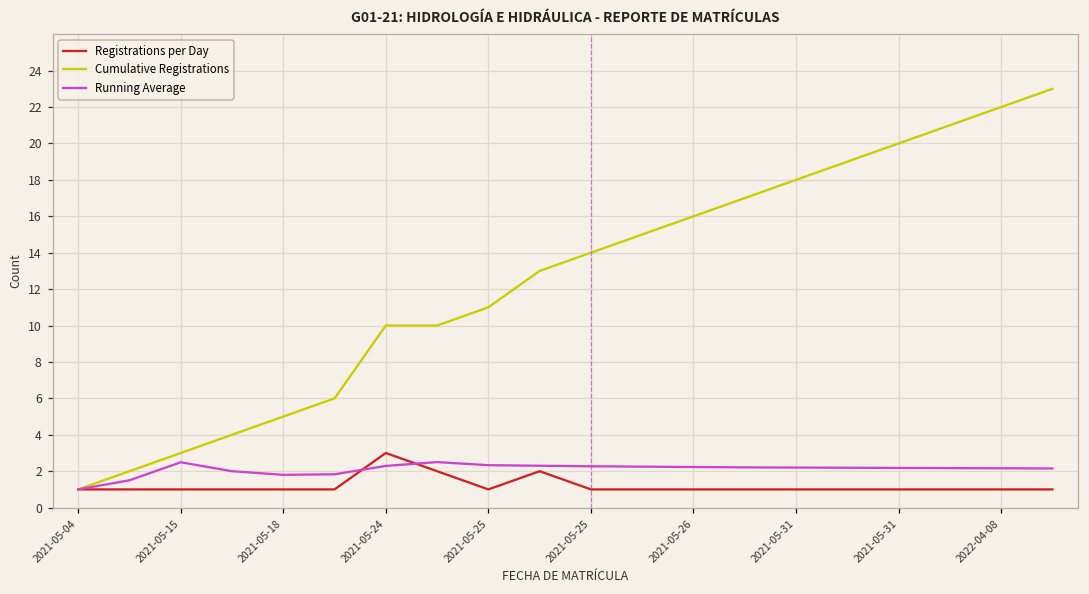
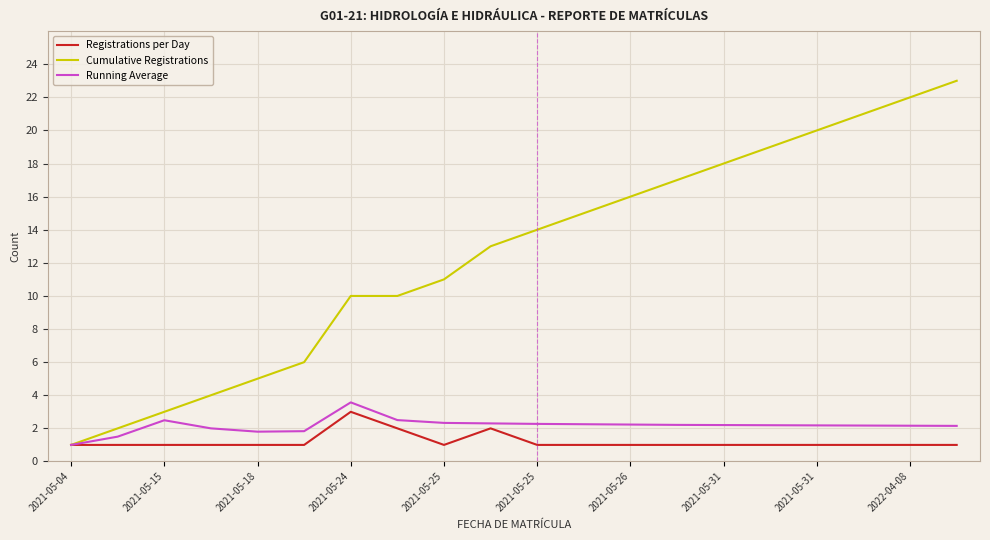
Running Average, 2021-05-24: 2.3 -> 3.6
